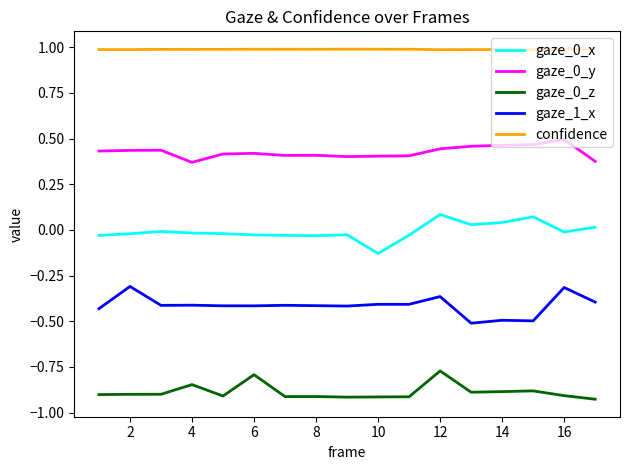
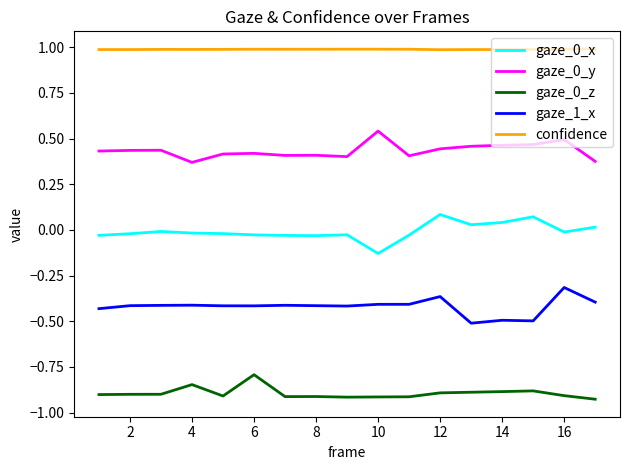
gaze_1_x, 2: -0.31 -> -0.41
gaze_0_y, 10: 0.40 -> 0.54
gaze_0_z, 12: -0.77 -> -0.89
